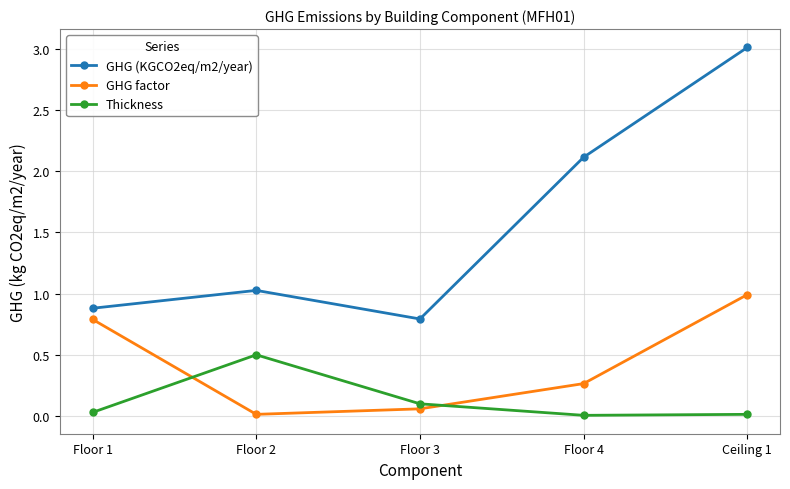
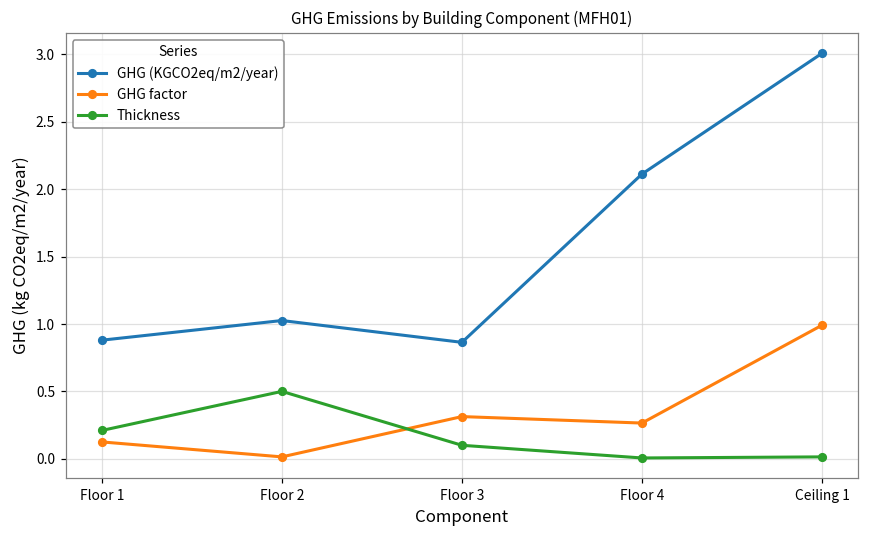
GHG factor, Floor 1: 0.79 -> 0.13
Thickness, Floor 1: 0.03 -> 0.21
GHG (KGCO2eq/m2/year), Floor 3: 0.79 -> 0.86
GHG factor, Floor 3: 0.06 -> 0.31
